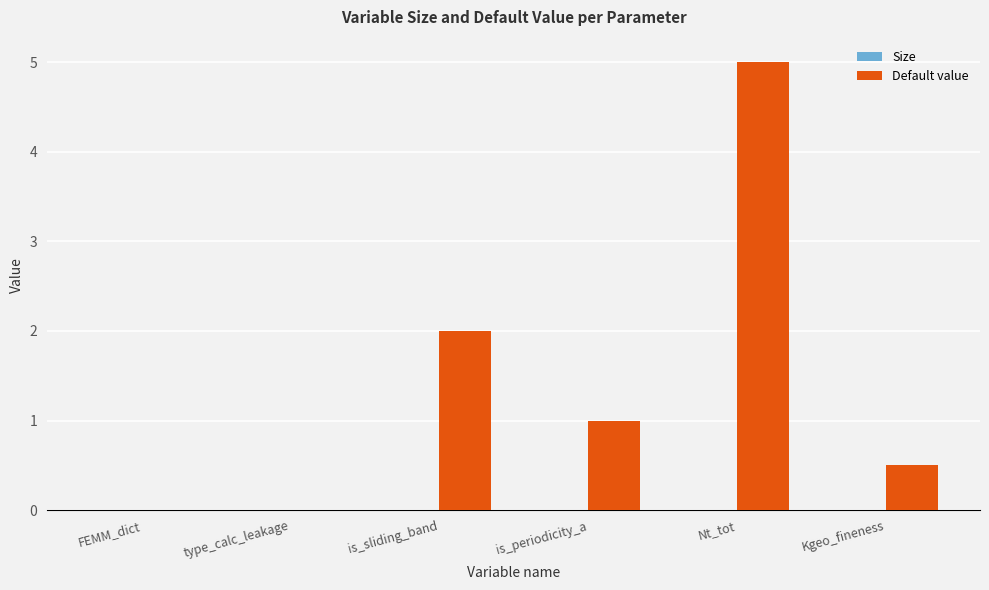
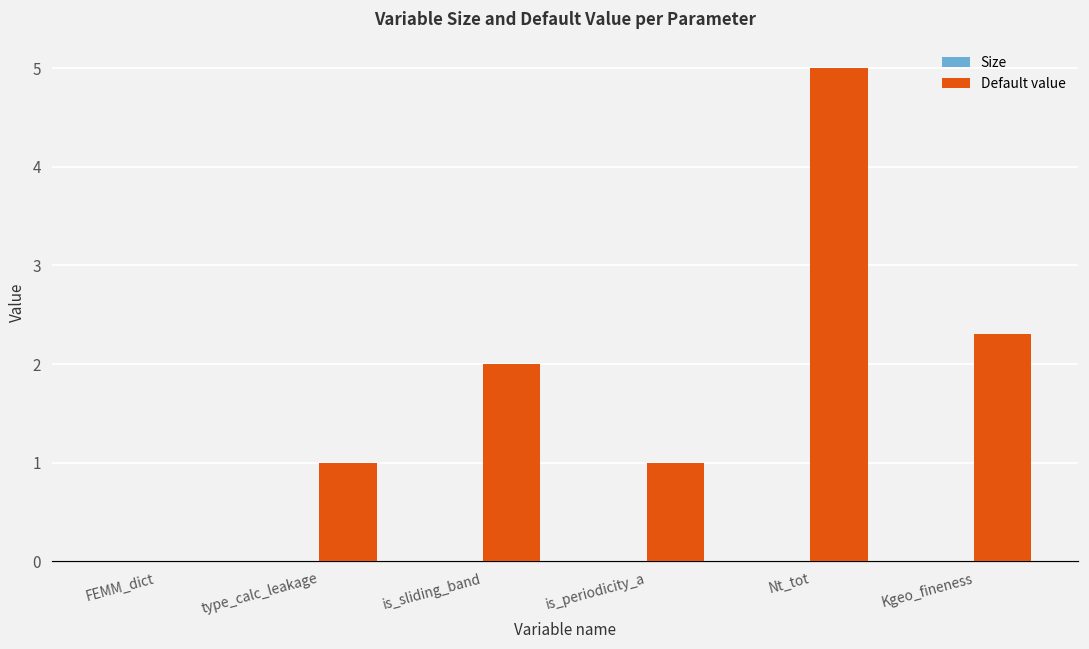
Default value, type_calc_leakage: 0 -> 1
Default value, Kgeo_fineness: 0.5 -> 2.3
